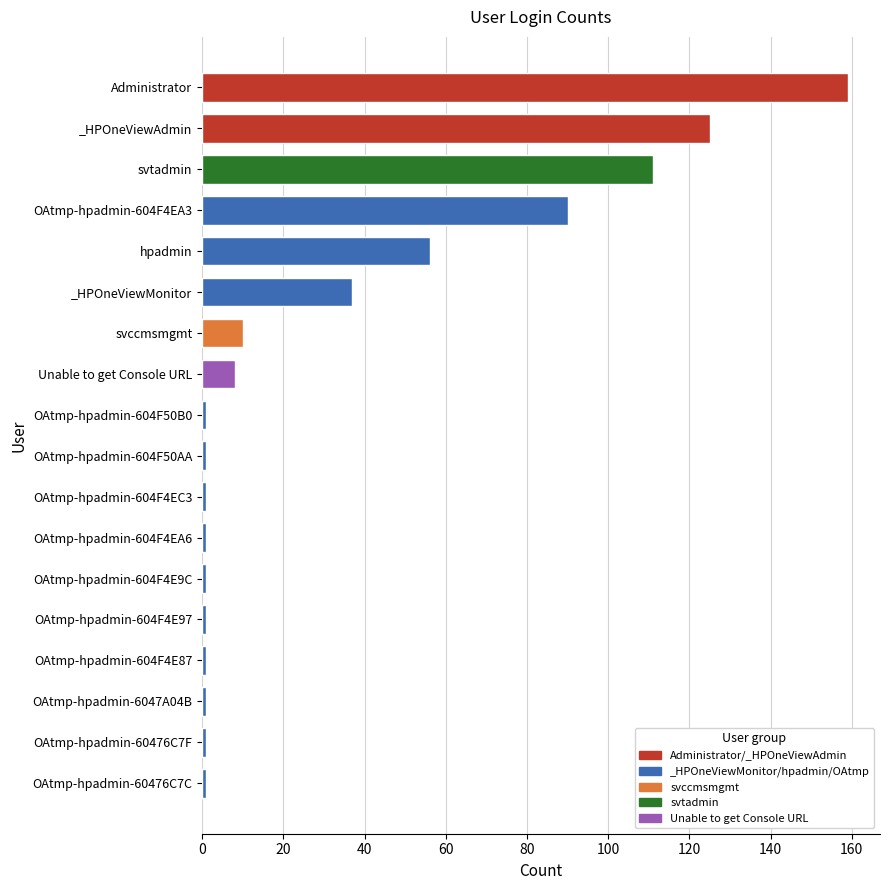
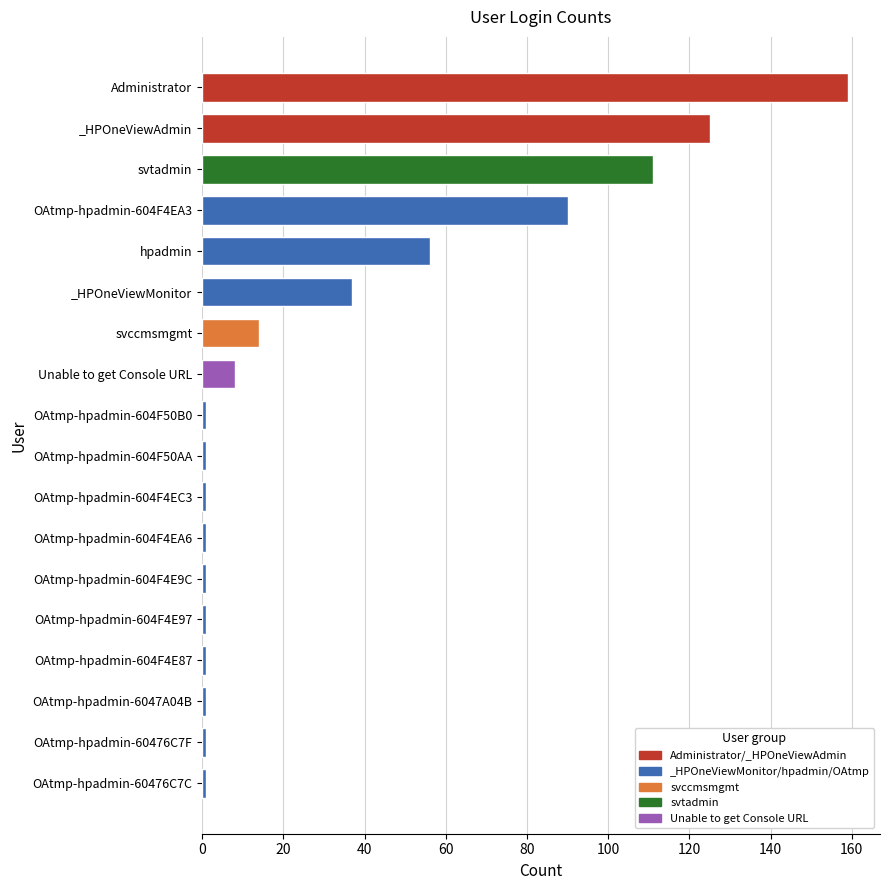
svccmsmgmt: 10 -> 14
